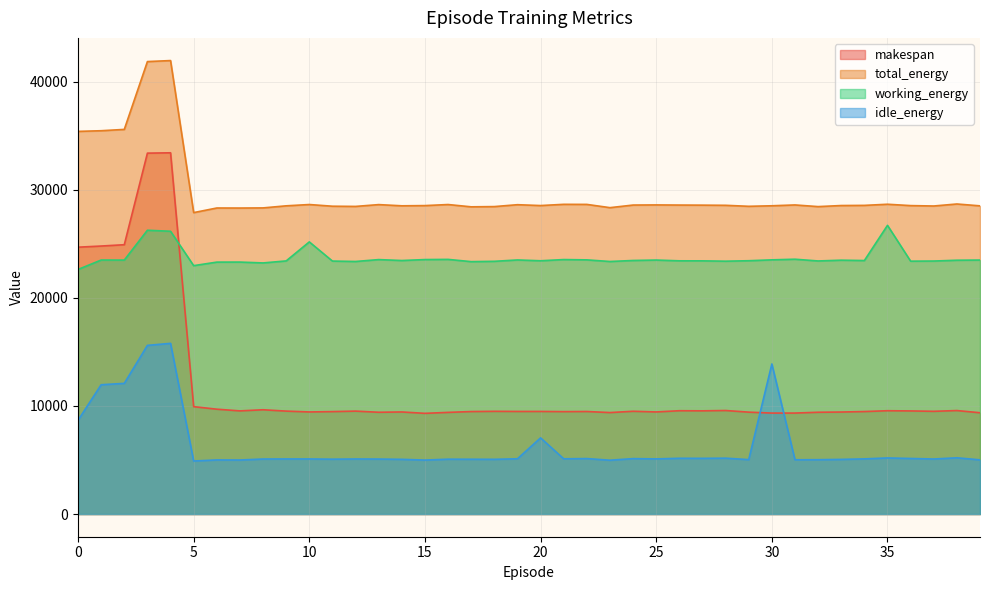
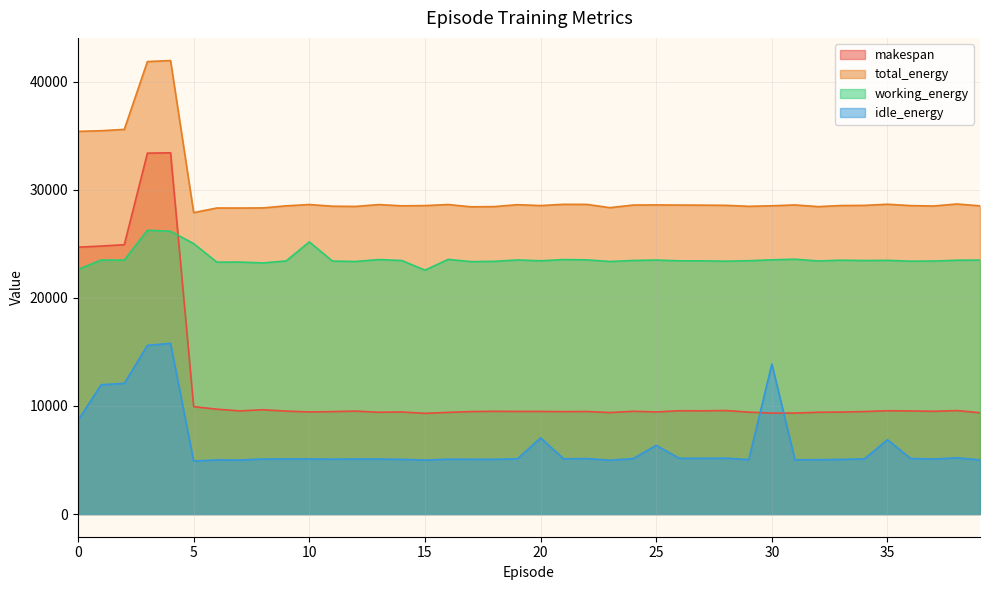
working_energy, 5: 23000 -> 25000
working_energy, 15: 23500 -> 22600
idle_energy, 25: 5100 -> 6400
working_energy, 35: 26700 -> 23500
idle_energy, 35: 5200 -> 6900
